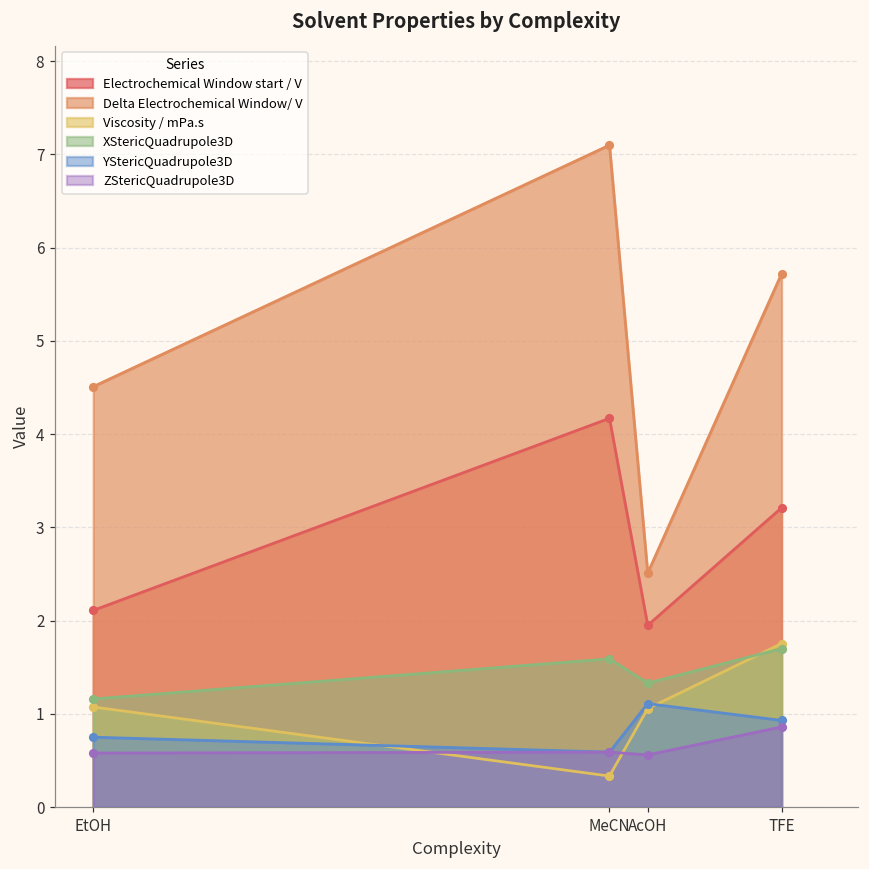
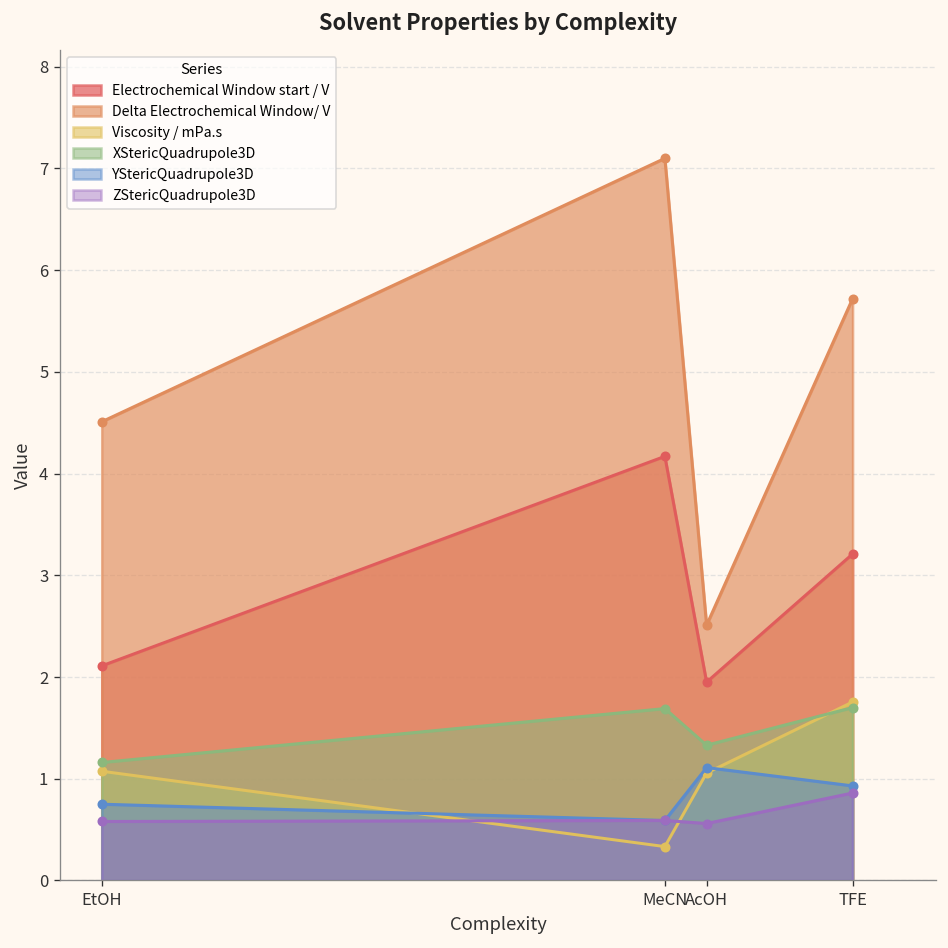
XStericQuadrupole3D, MeCN: 1.6 -> 1.7
